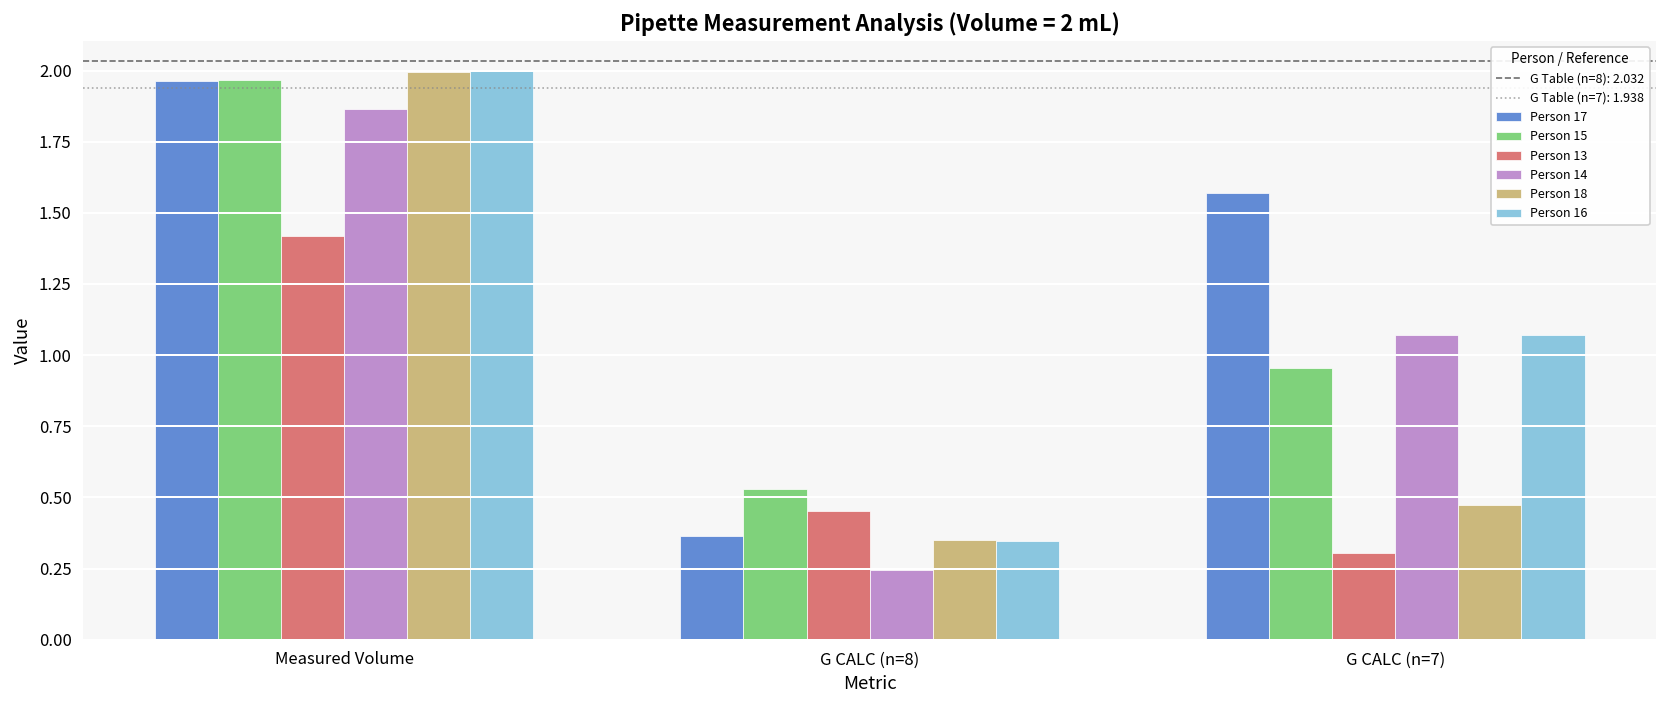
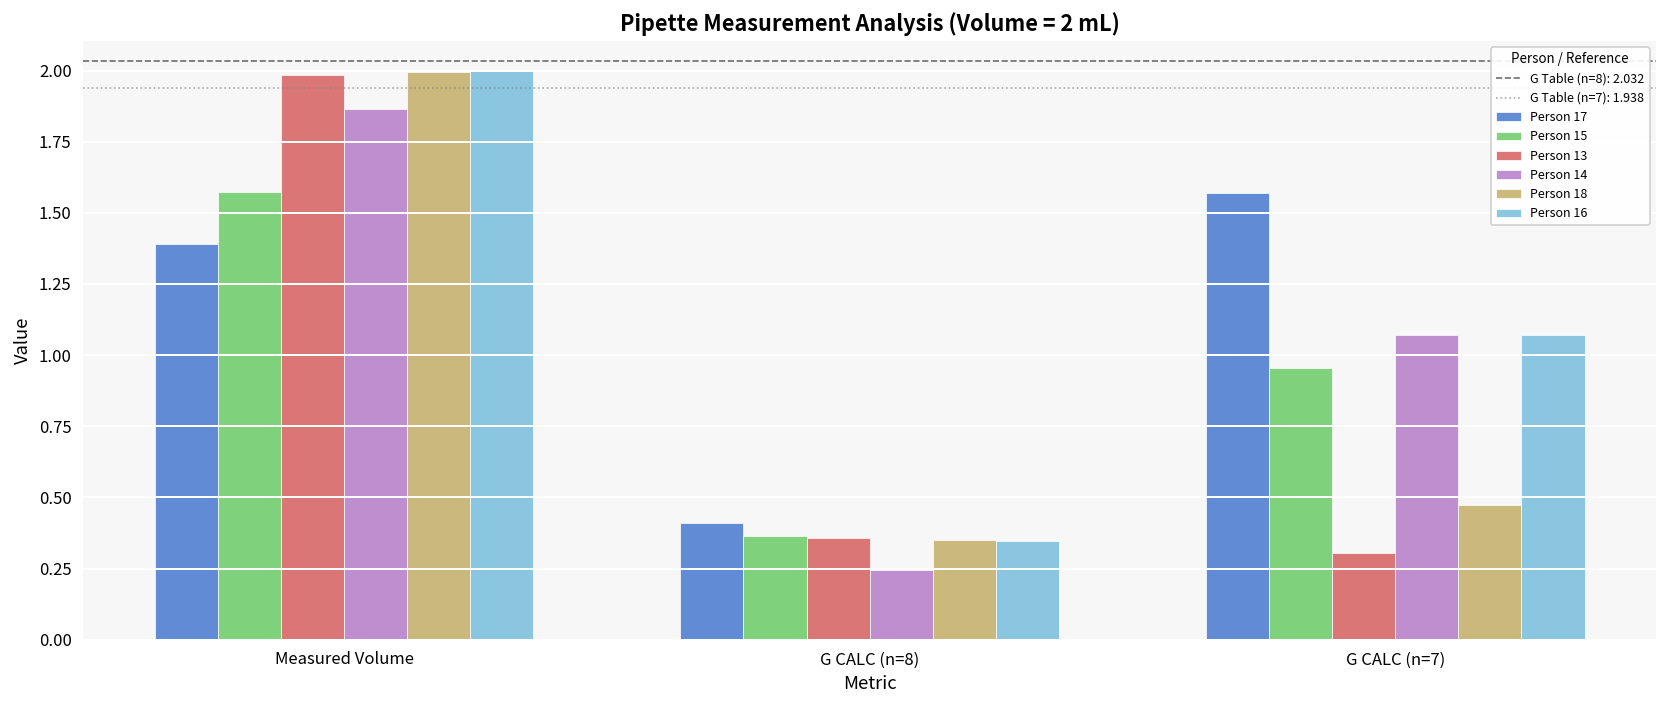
Person 17, Measured Volume: 1.96 -> 1.39
Person 15, Measured Volume: 1.97 -> 1.57
Person 13, Measured Volume: 1.42 -> 1.98
Person 17, G CALC (n=8): 0.37 -> 0.41
Person 15, G CALC (n=8): 0.53 -> 0.36
Person 13, G CALC (n=8): 0.45 -> 0.36
